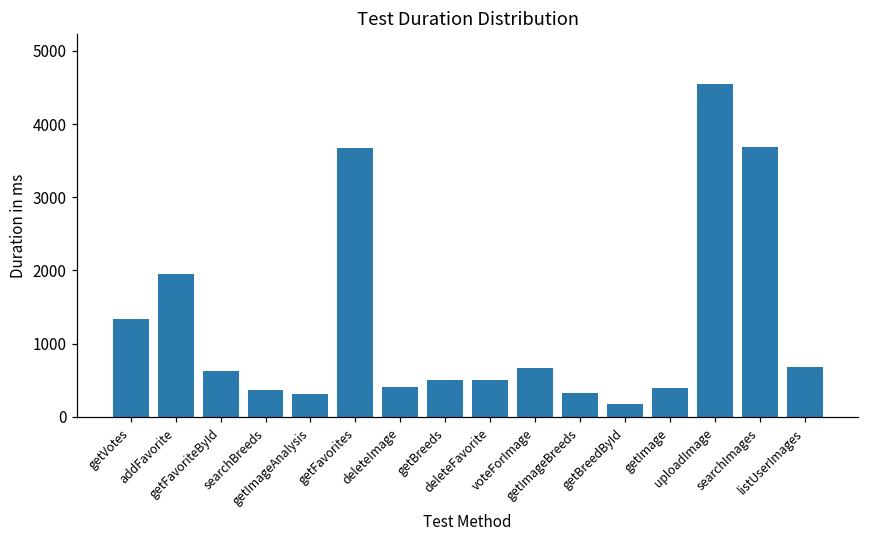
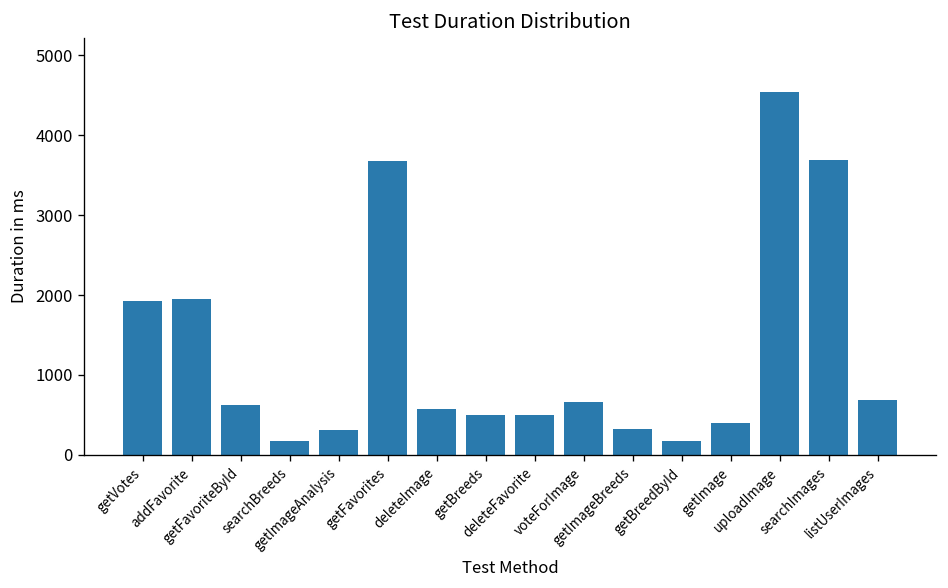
getVotes: 1300 -> 1900
searchBreeds: 400 -> 200
deleteImage: 400 -> 600
